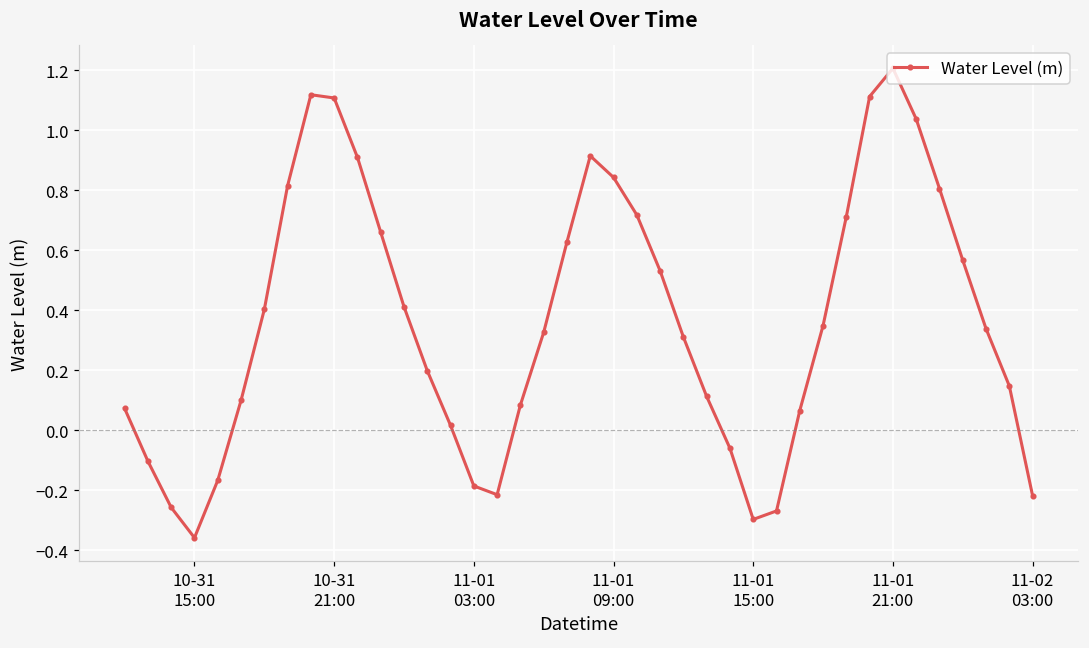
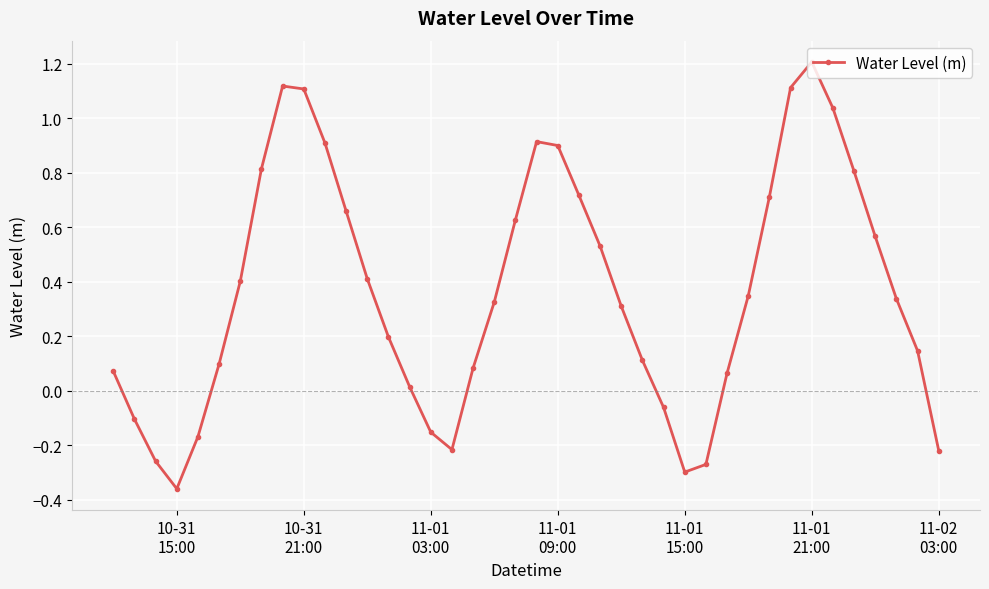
11-01 03:00: -0.19 -> -0.15
11-01 09:00: 0.84 -> 0.90
